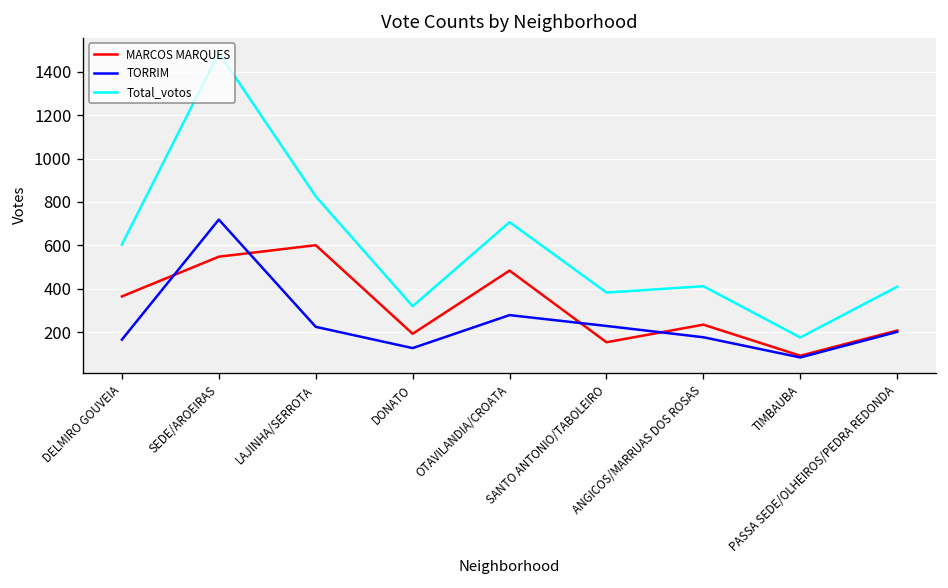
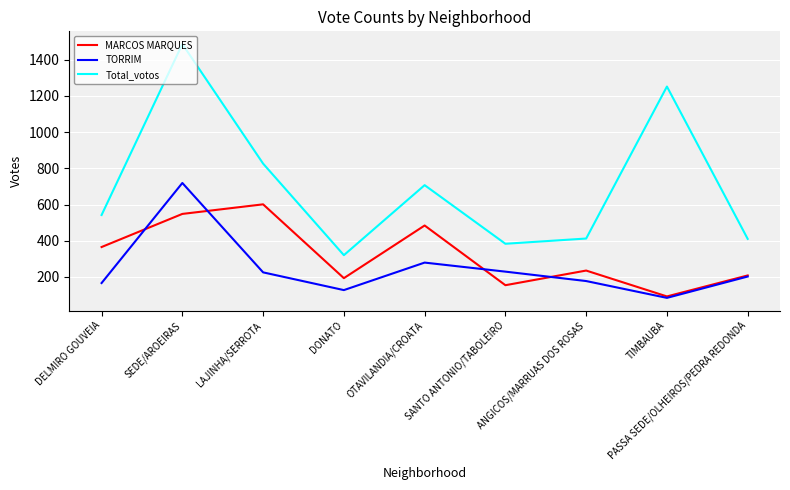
Total_votos, DELMIRO GOUVEIA: 600 -> 540
Total_votos, TIMBAUBA: 180 -> 1250
